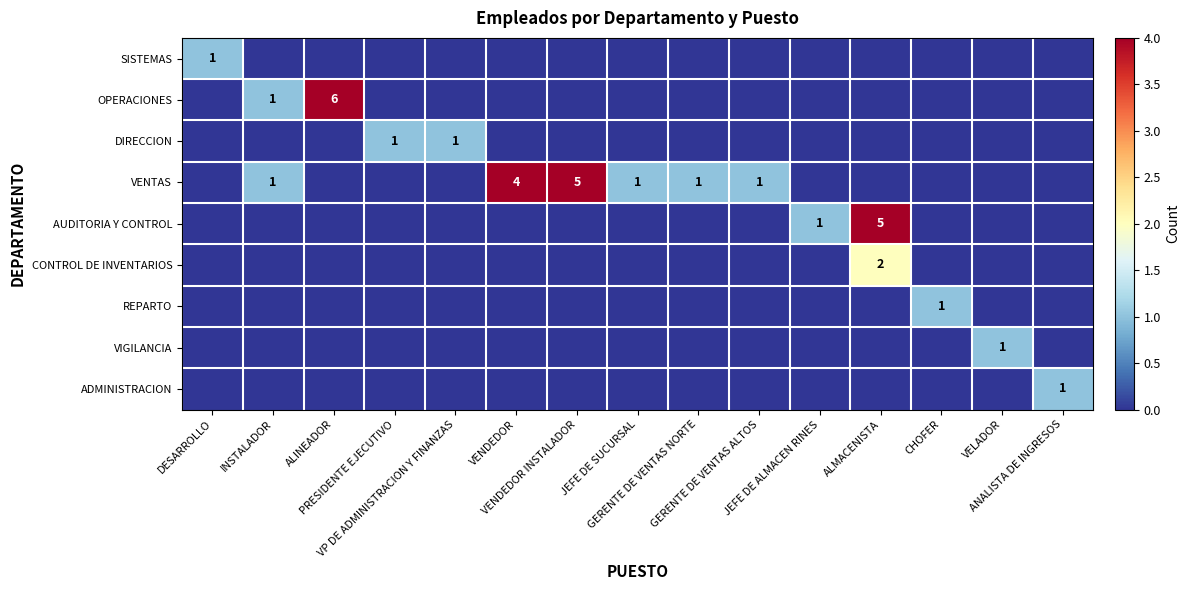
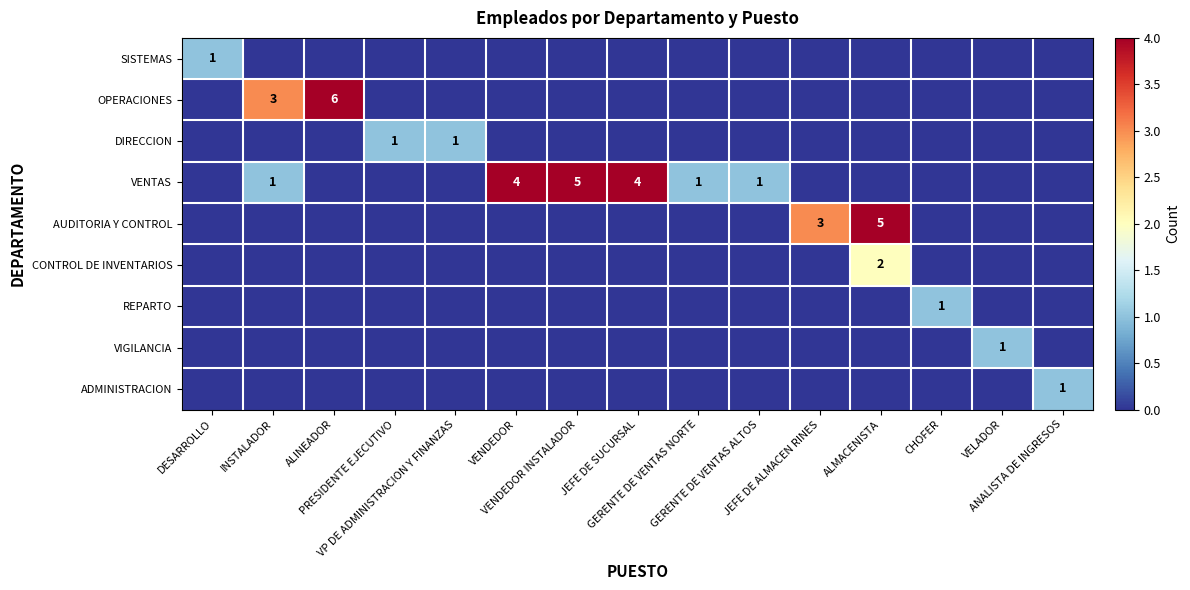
OPERACIONES, INSTALADOR: 1 -> 3
VENTAS, JEFE DE SUCURSAL: 1 -> 4
AUDITORIA Y CONTROL, JEFE DE ALMACEN RINES: 1 -> 3
